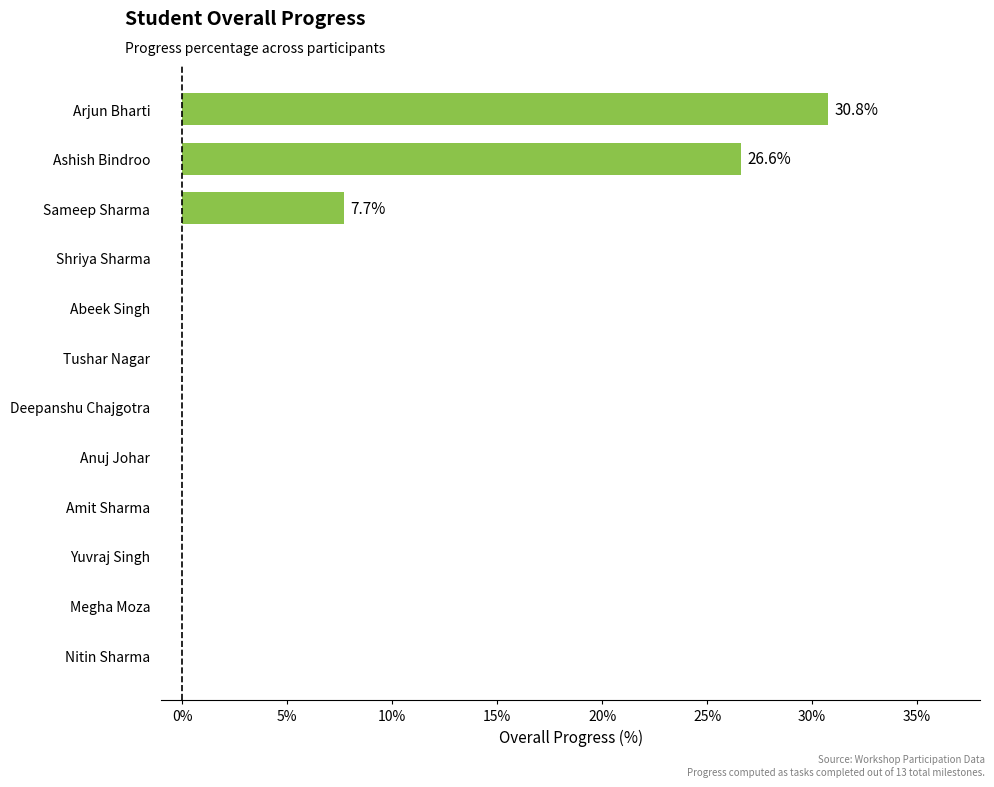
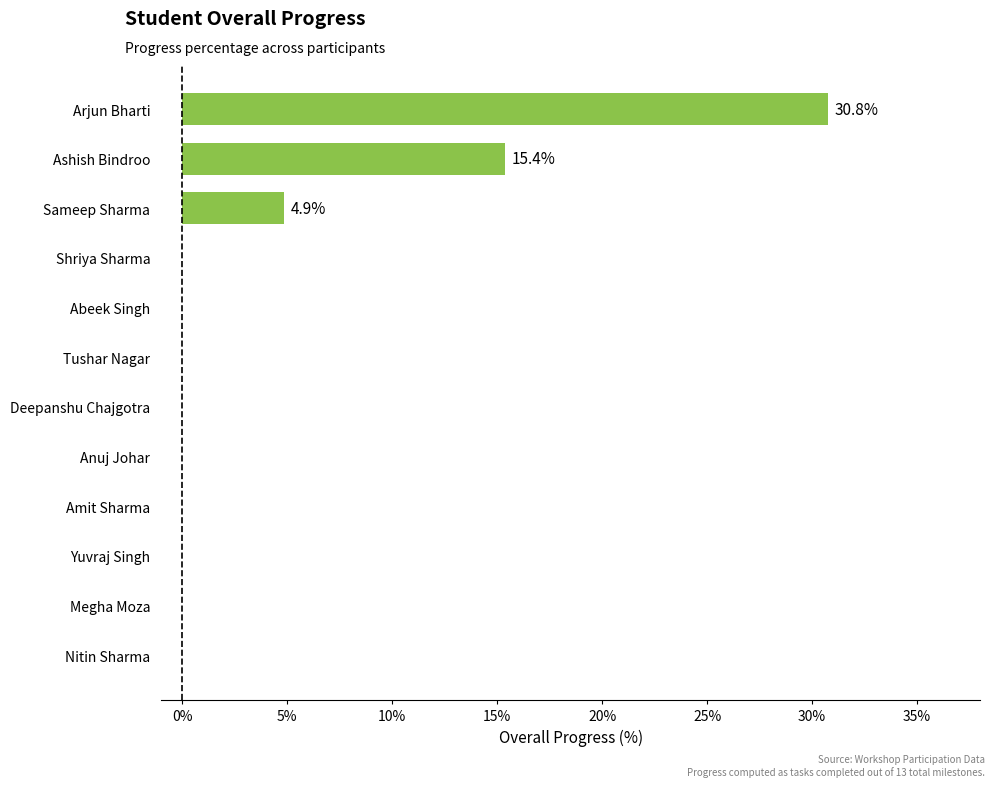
Ashish Bindroo: 26.6% -> 15.4%
Sameep Sharma: 7.7% -> 4.9%
